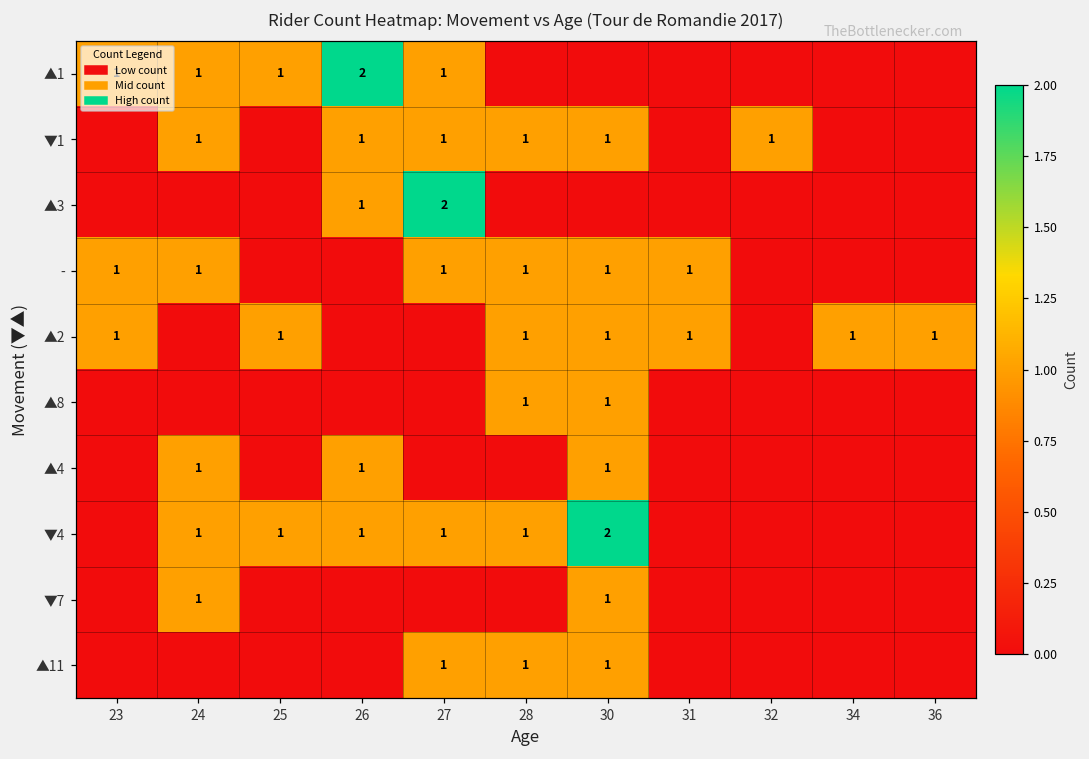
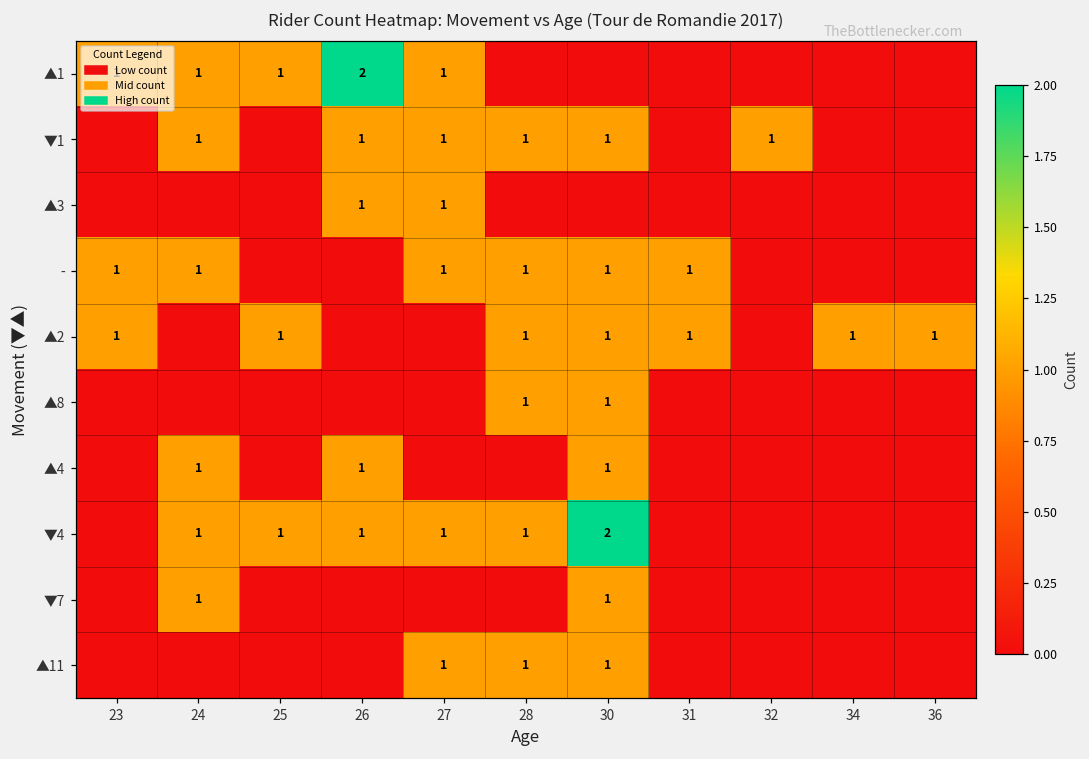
▲3, 27: 2 -> 1
